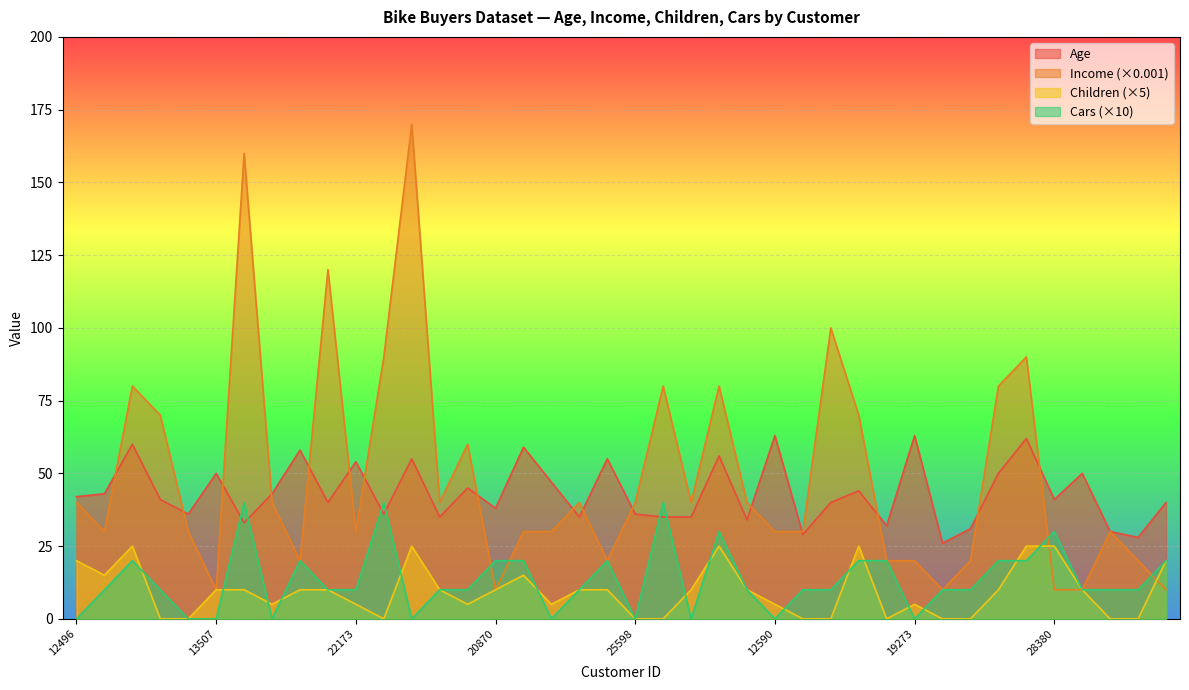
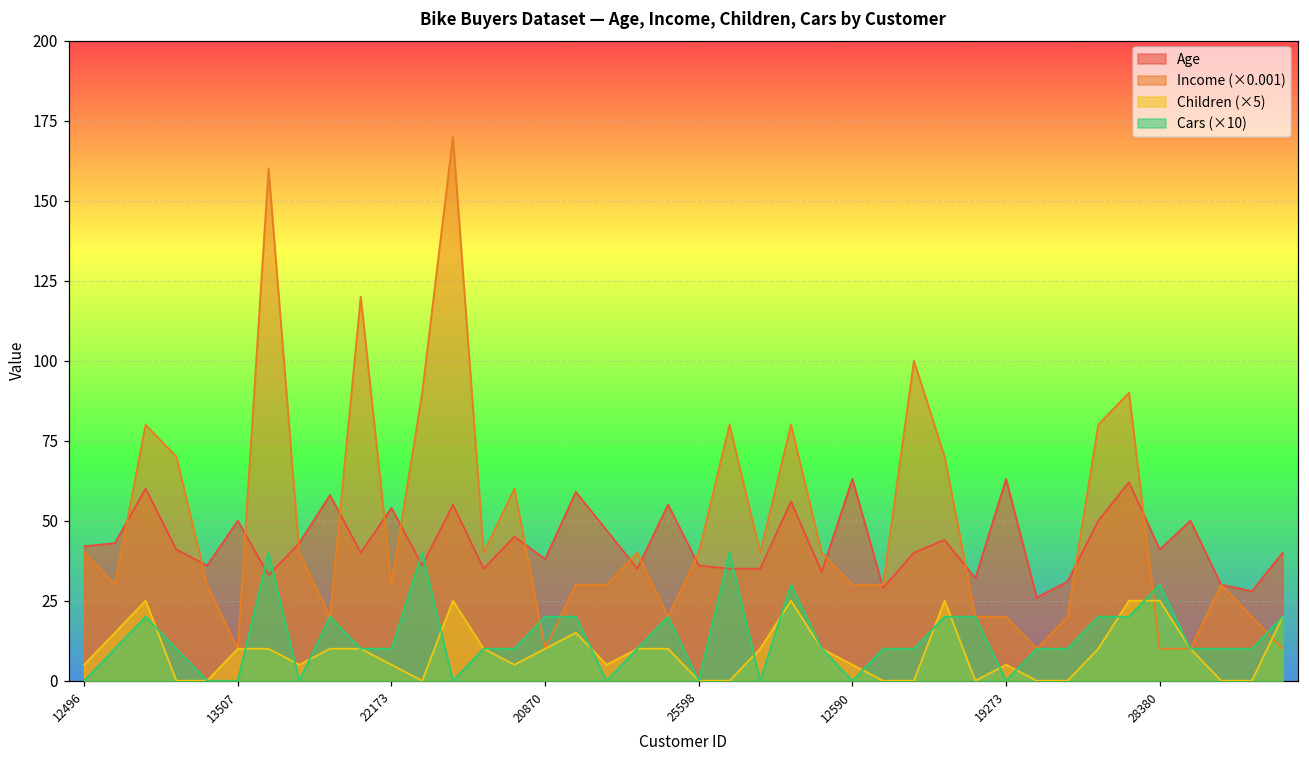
Children (×5), 12496: 20 -> 5
